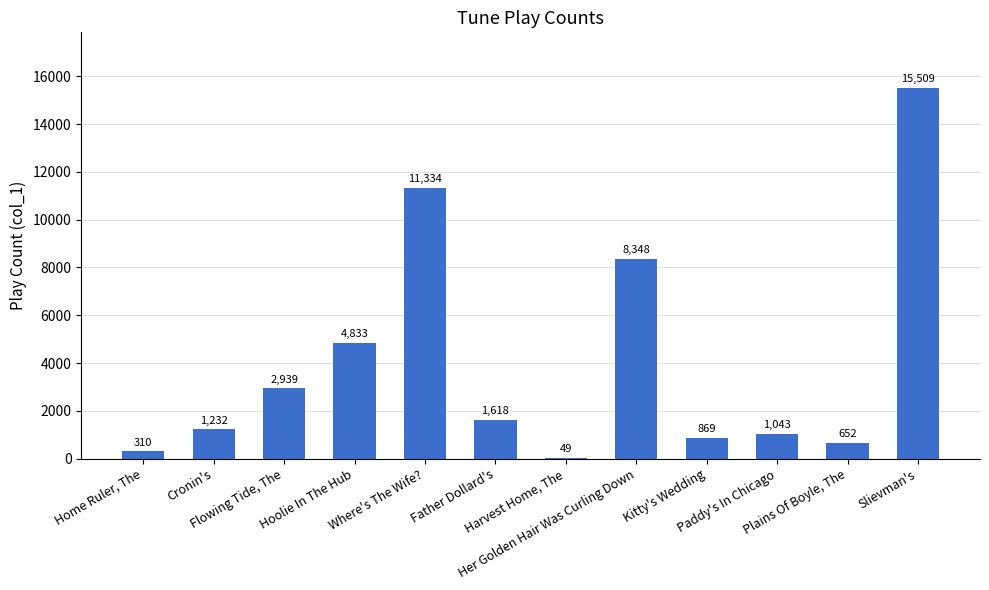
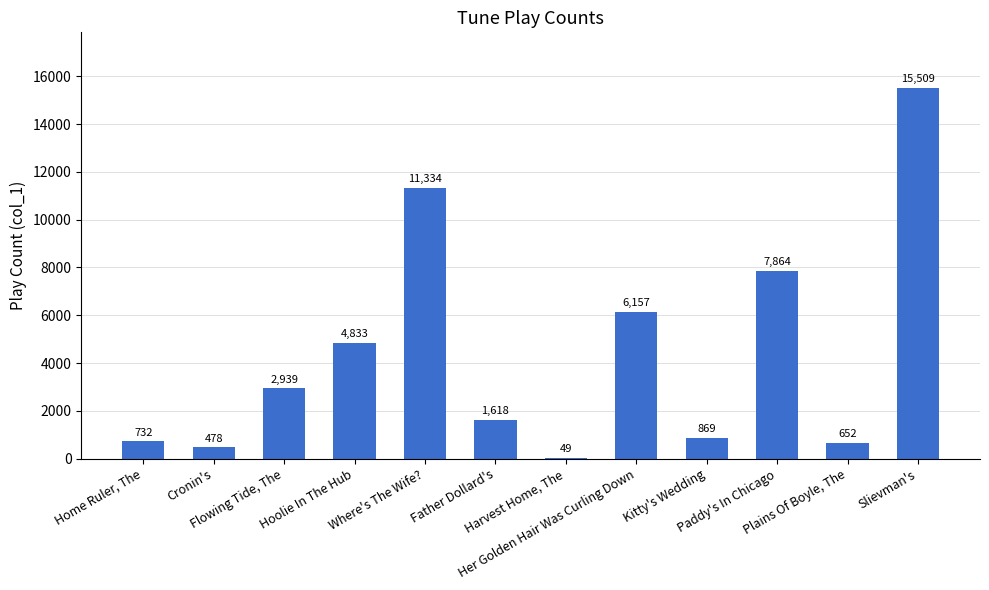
Home Ruler, The: 310 -> 732
Cronin's: 1,232 -> 478
Her Golden Hair Was Curling Down: 8,348 -> 6,157
Paddy's In Chicago: 1,043 -> 7,864
